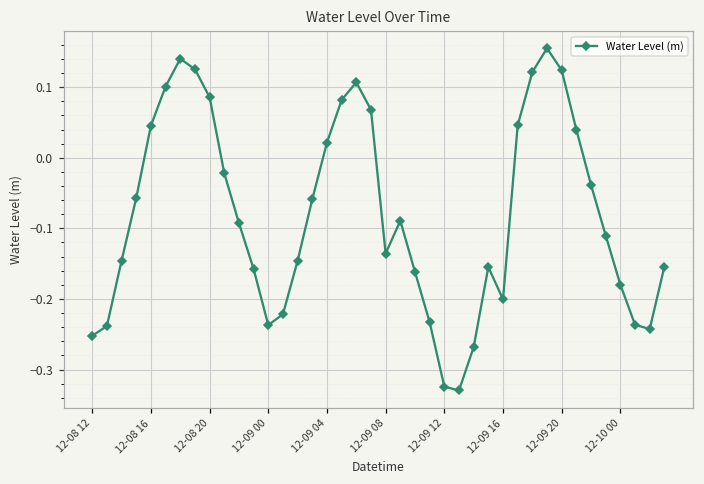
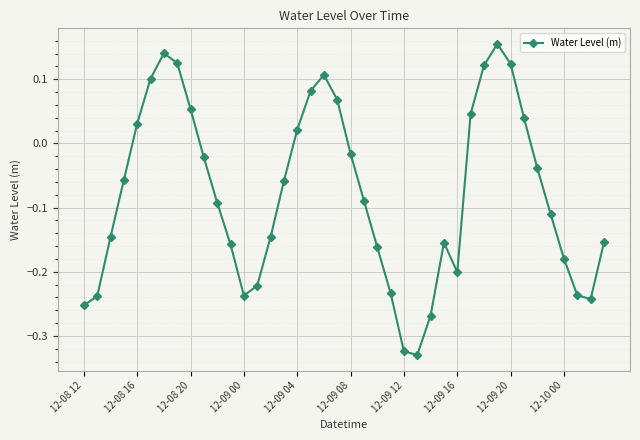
12-08 16: 0.05 -> 0.03
12-08 20: 0.09 -> 0.05
12-09 08: -0.14 -> -0.02
